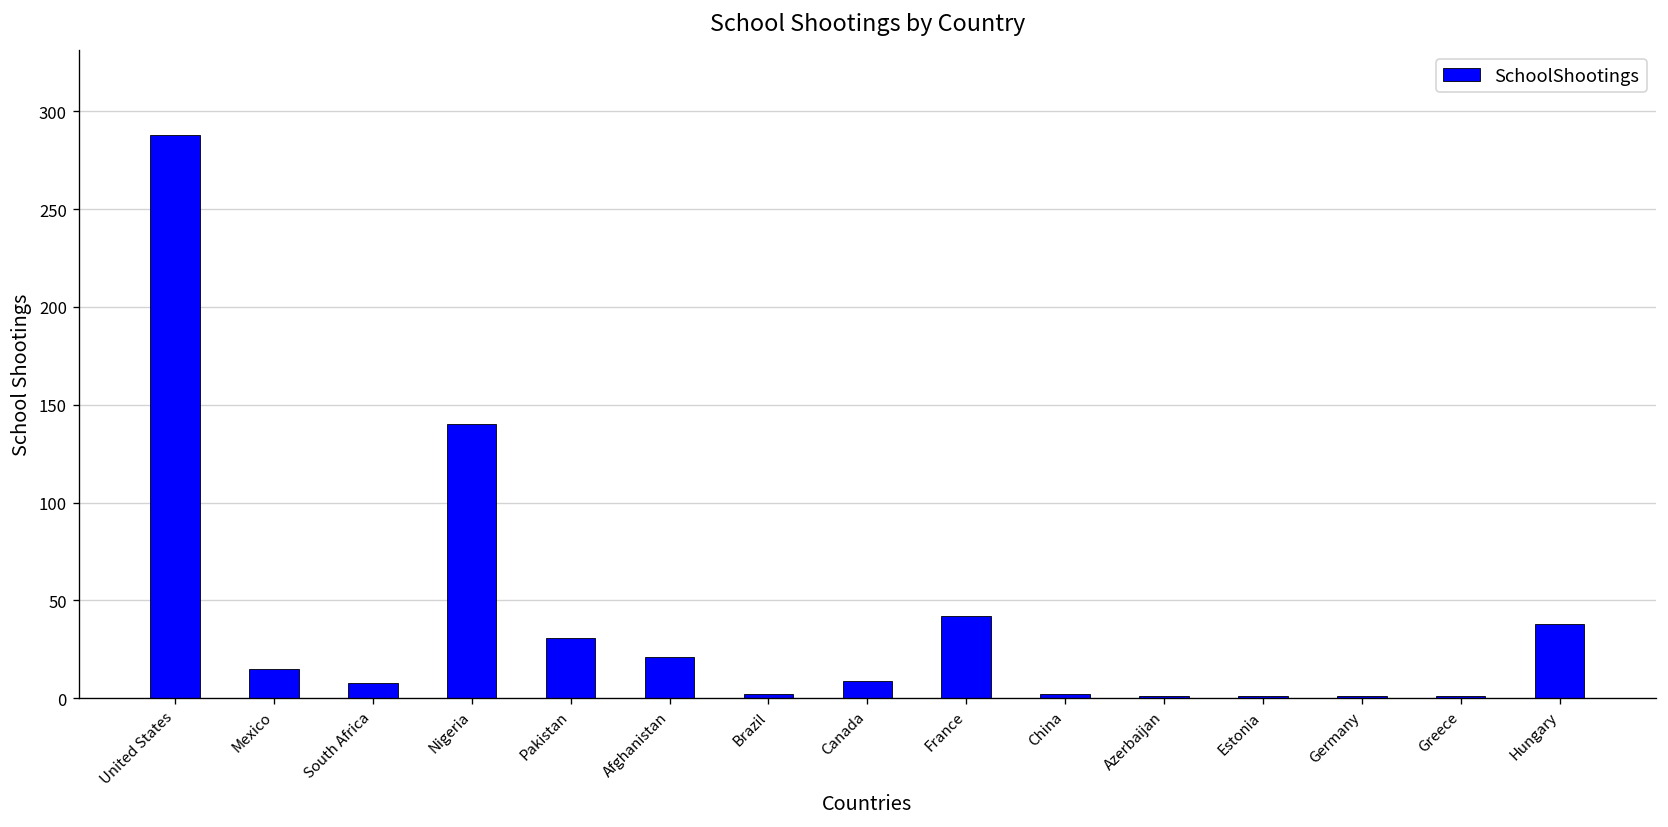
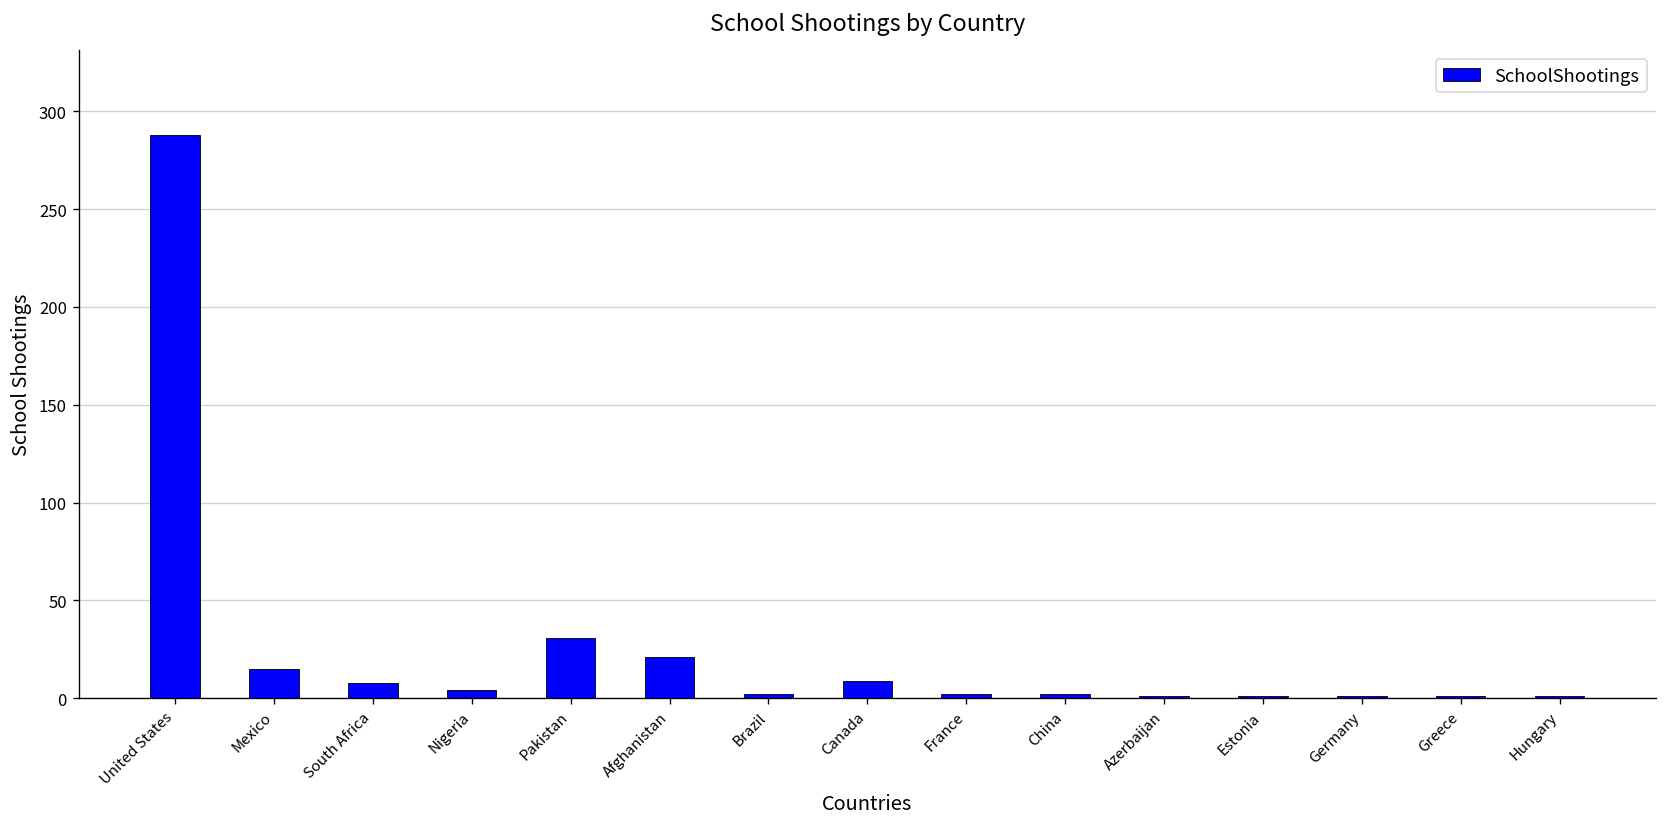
Nigeria: 140 -> 4
France: 42 -> 2
Hungary: 38 -> 1
